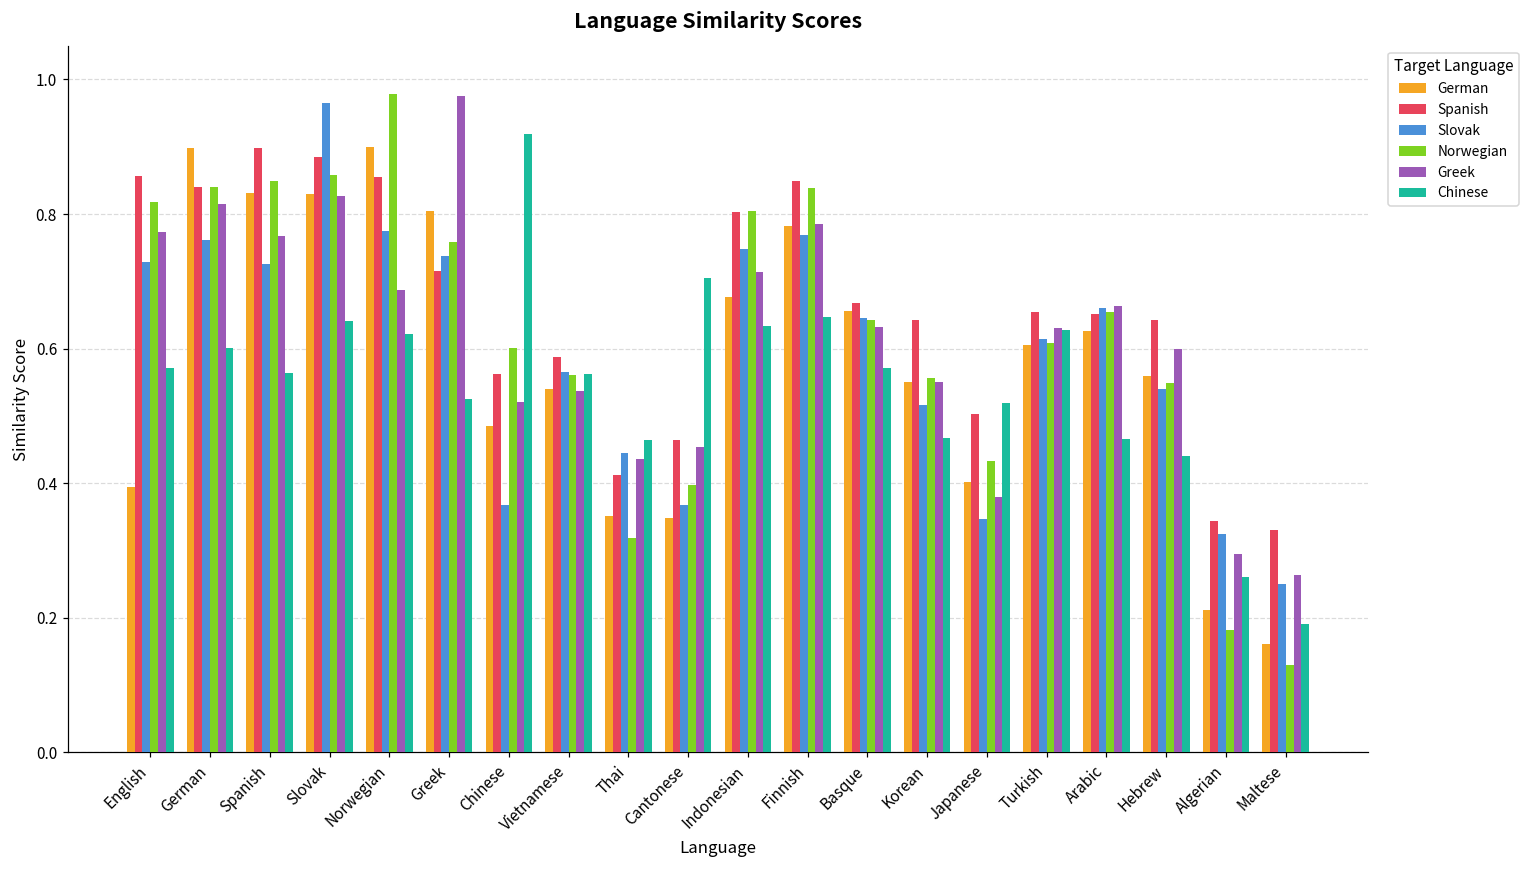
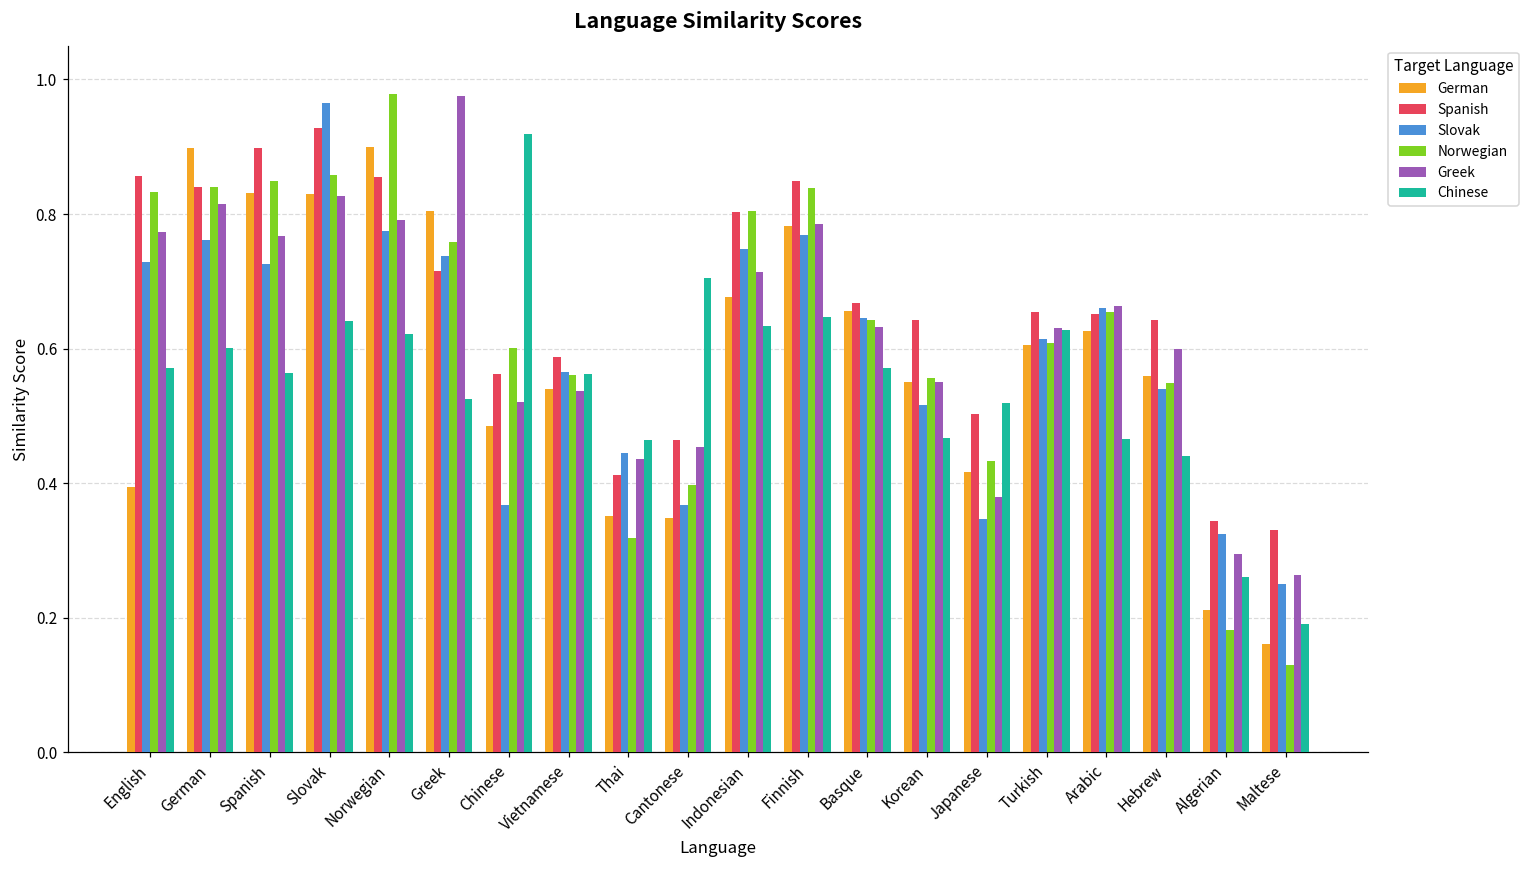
Norwegian, English: 0.82 -> 0.83
Spanish, Slovak: 0.89 -> 0.93
Greek, Norwegian: 0.69 -> 0.79
German, Japanese: 0.40 -> 0.42
